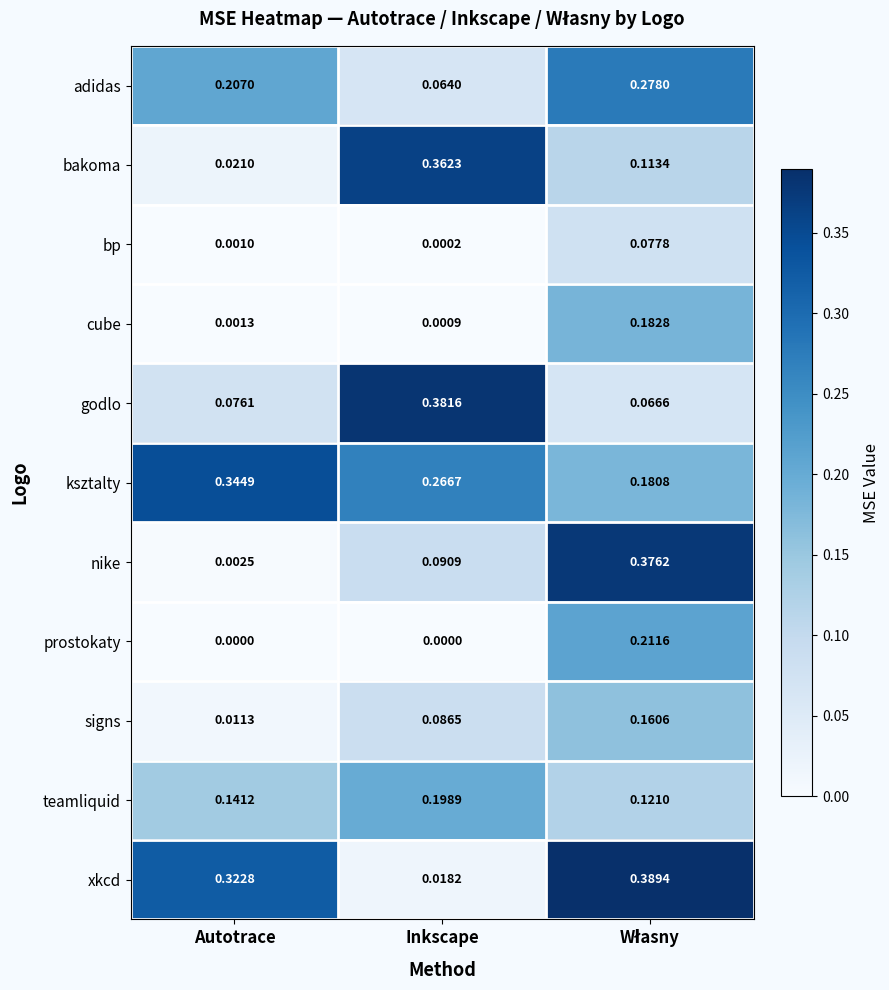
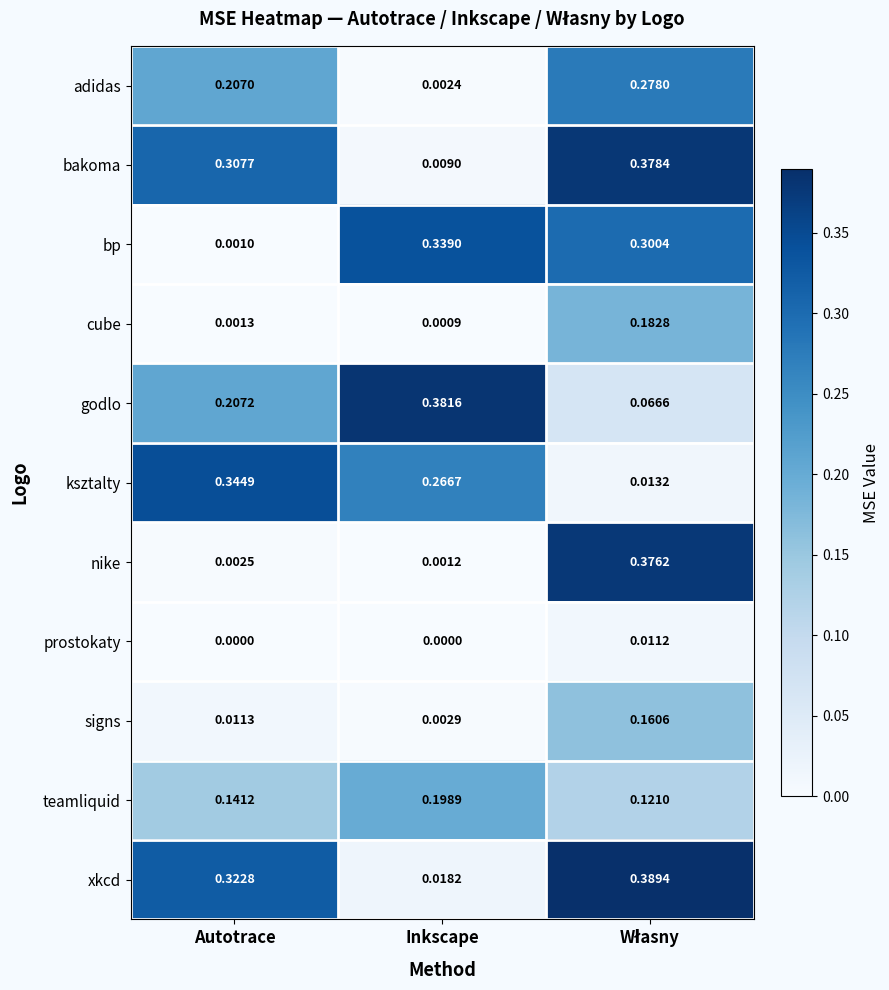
adidas, Inkscape: 0.0640 -> 0.0024
bakoma, Autotrace: 0.0210 -> 0.3077
bakoma, Inkscape: 0.3623 -> 0.0090
bakoma, Własny: 0.1134 -> 0.3784
bp, Inkscape: 0.0002 -> 0.3390
bp, Własny: 0.0778 -> 0.3004
godlo, Autotrace: 0.0761 -> 0.2072
ksztalty, Własny: 0.1808 -> 0.0132
nike, Inkscape: 0.0909 -> 0.0012
prostokaty, Własny: 0.2116 -> 0.0112
signs, Inkscape: 0.0865 -> 0.0029
